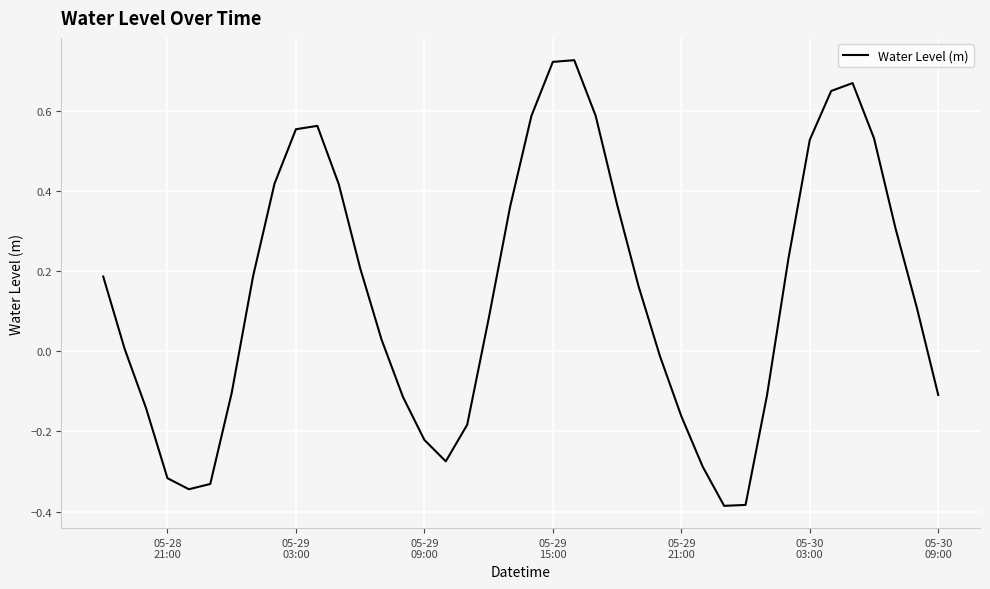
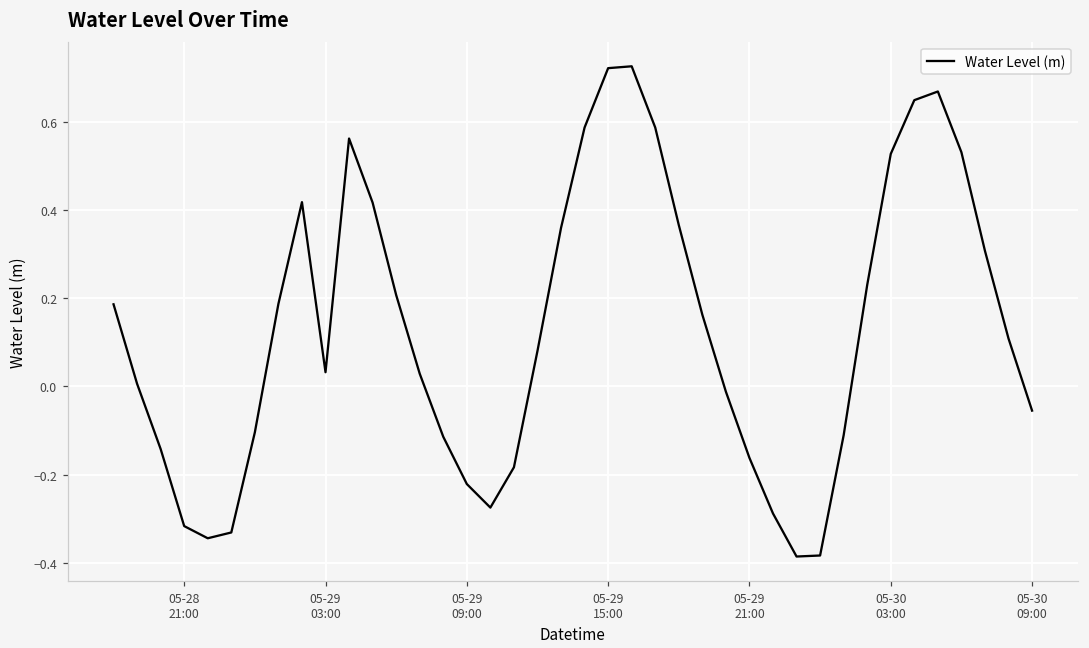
05-29 03:00: 0.55 -> 0.03
05-30 09:00: -0.11 -> -0.05
